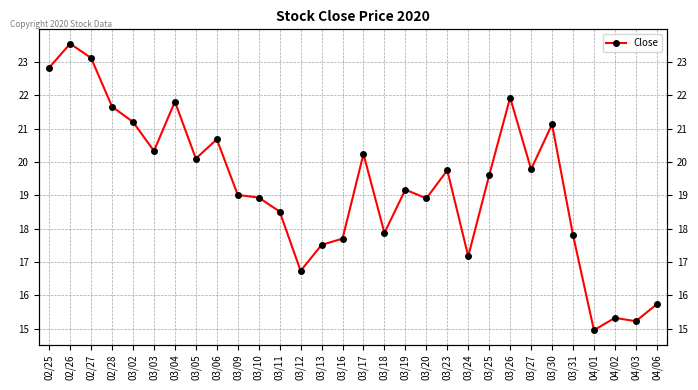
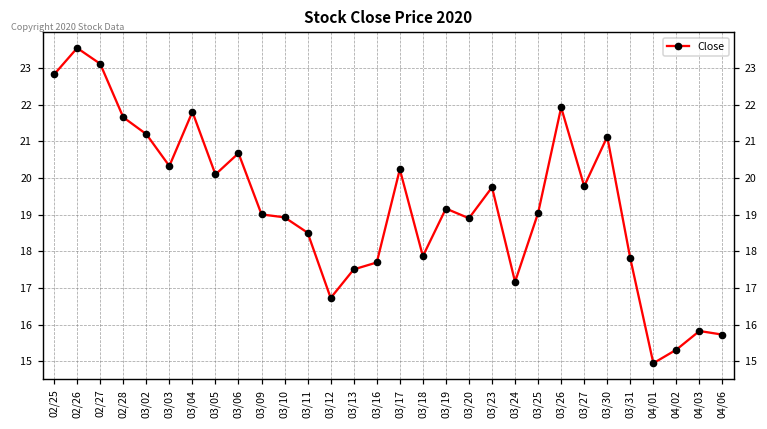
03/25: 19.6 -> 19.0
04/03: 15.2 -> 15.8
